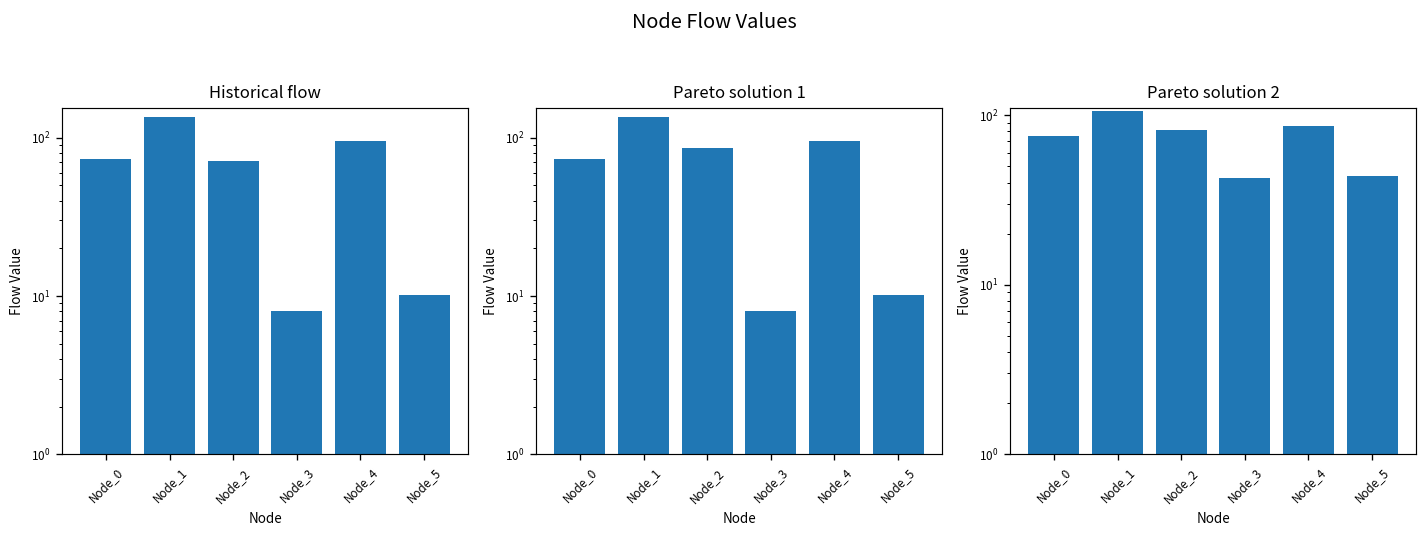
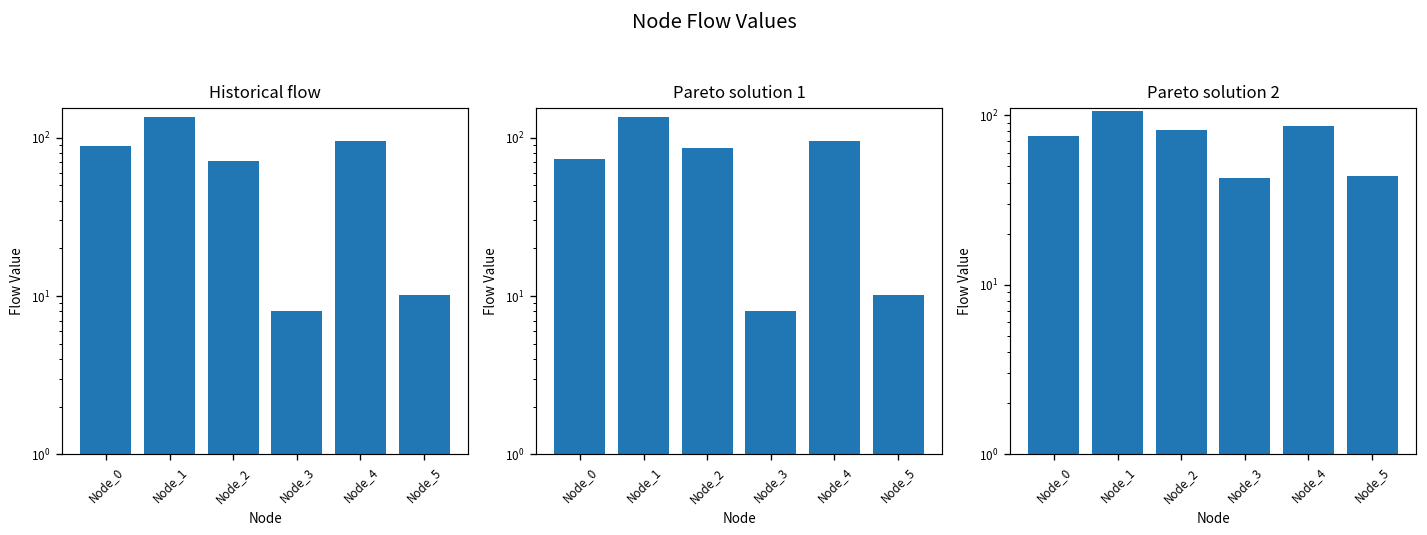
Historical flow, Node_0: 70 -> 90
